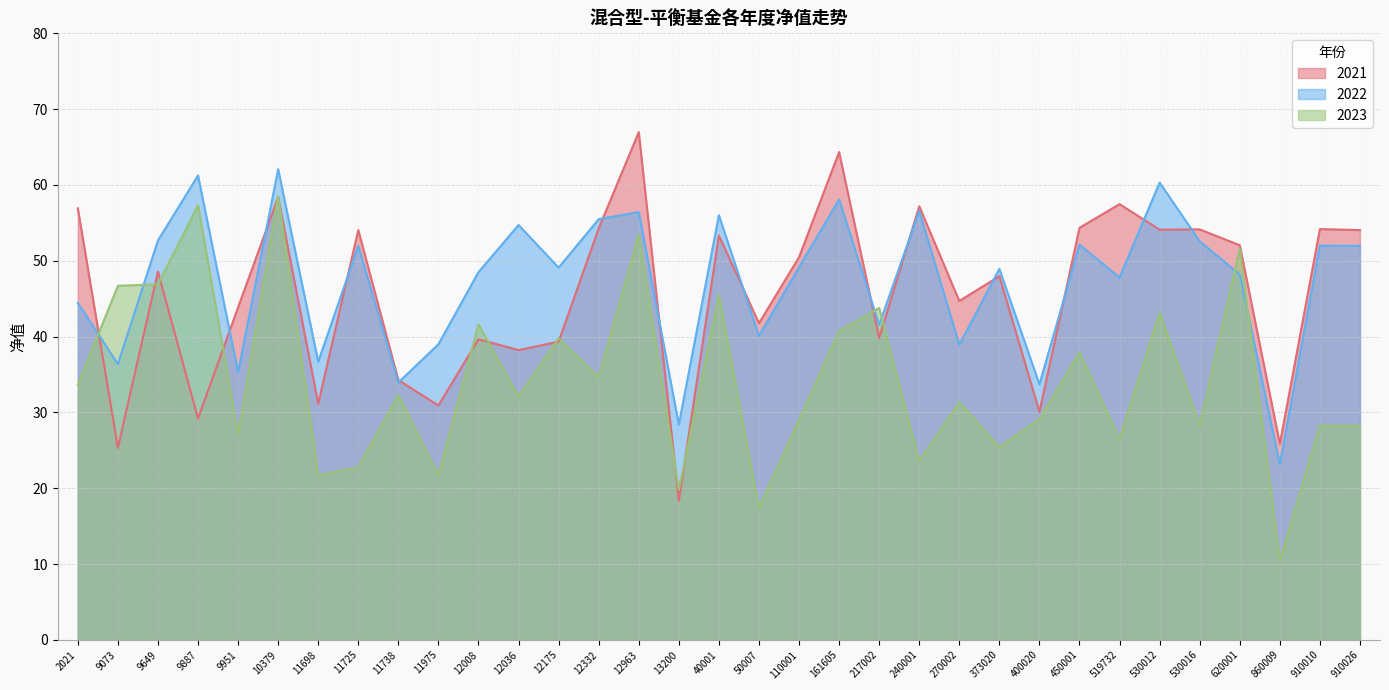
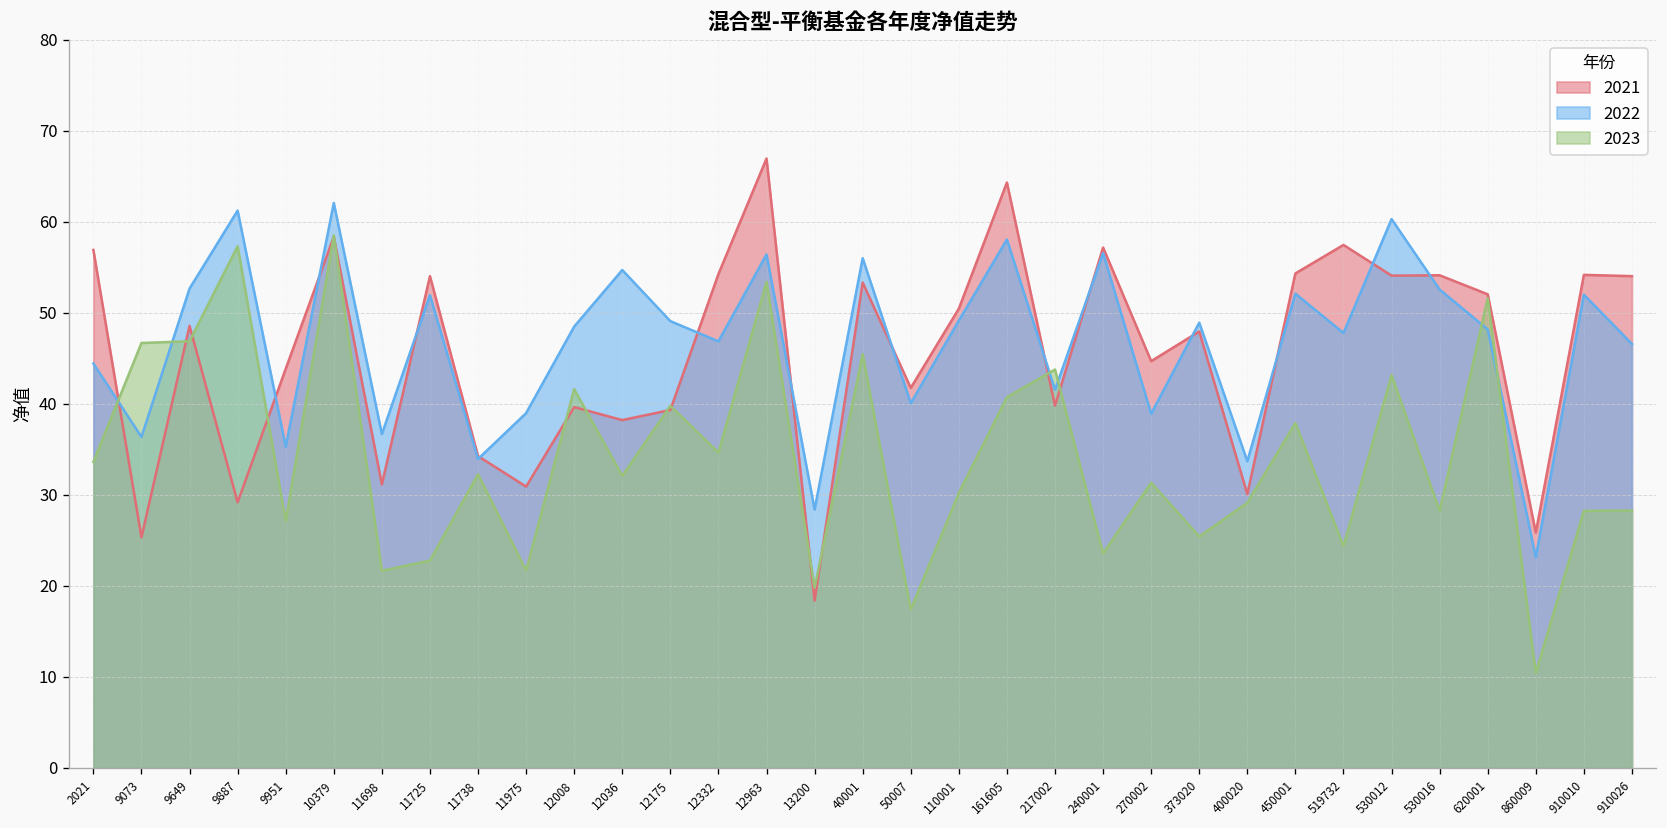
2022, 12332: 55 -> 47
2023, 110001: 29 -> 30
2023, 519732: 26 -> 24
2022, 910026: 52 -> 47
